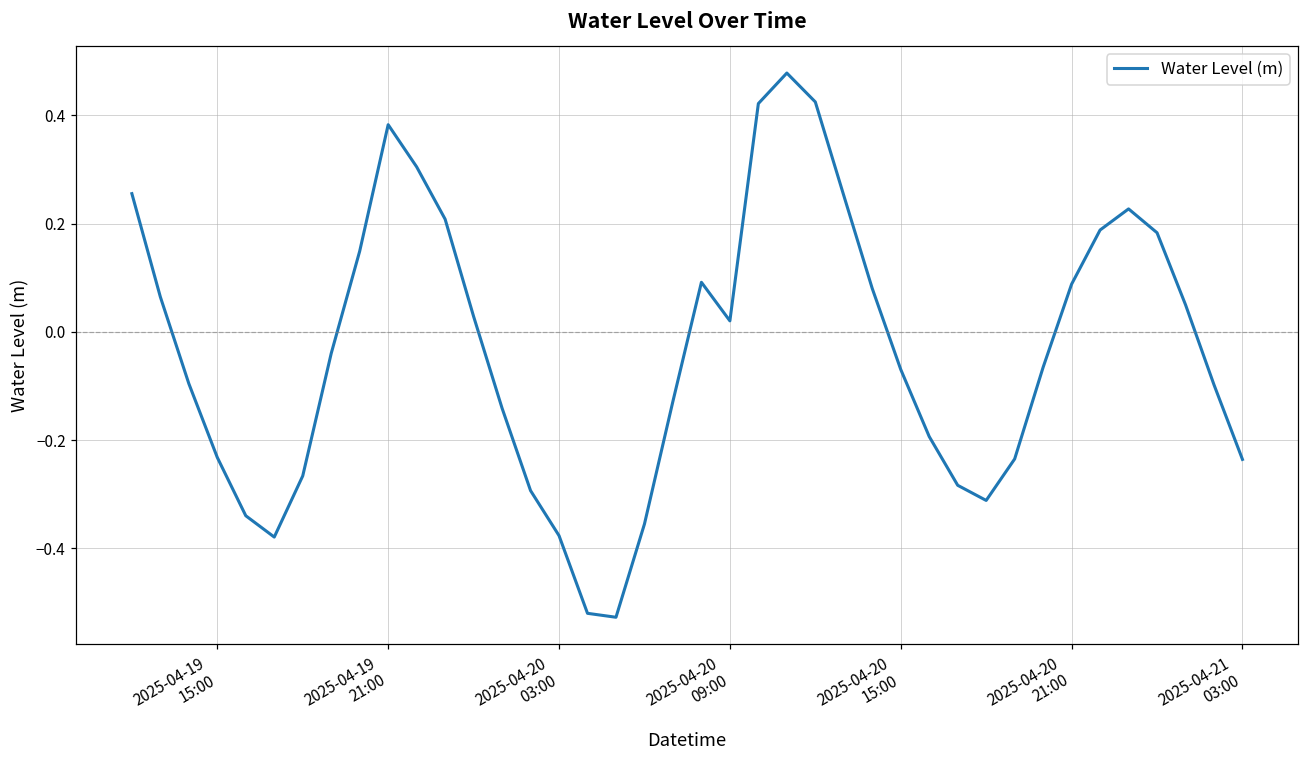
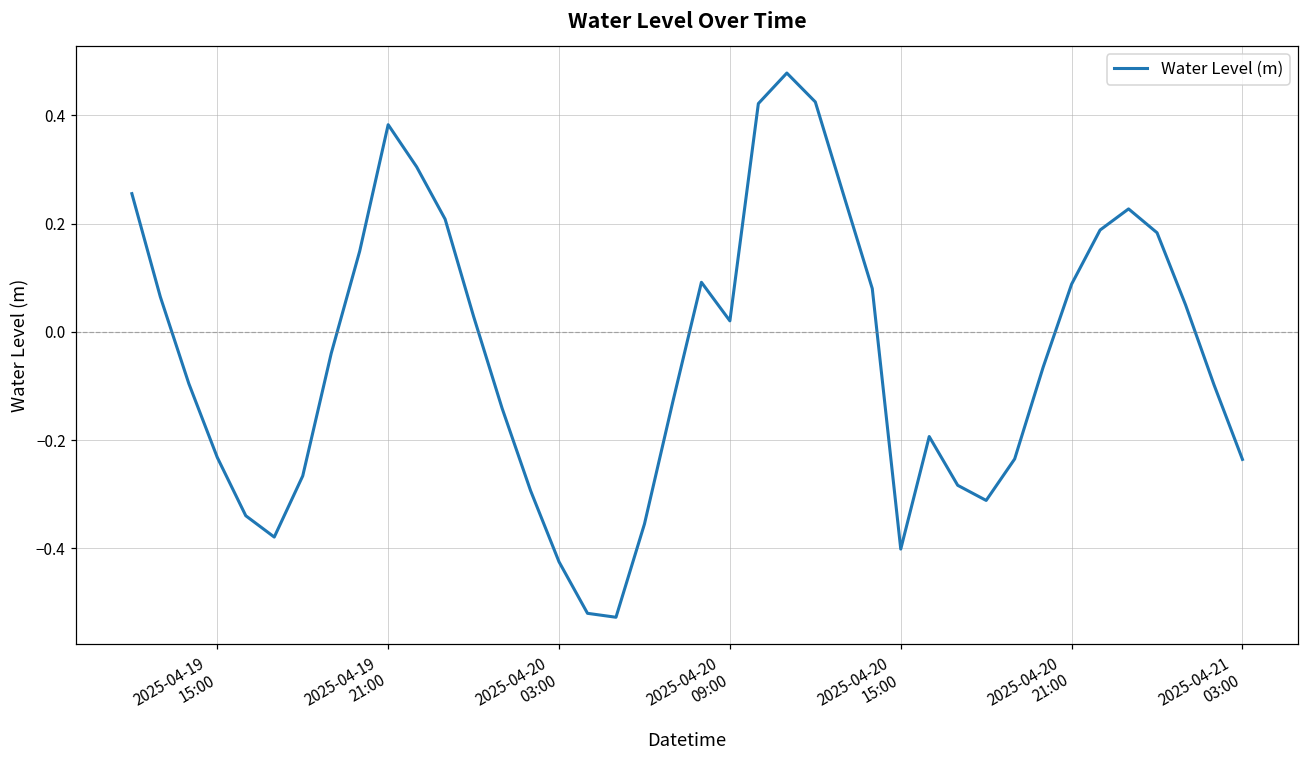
2025-04-20 03:00: -0.38 -> -0.43
2025-04-20 15:00: -0.07 -> -0.40
